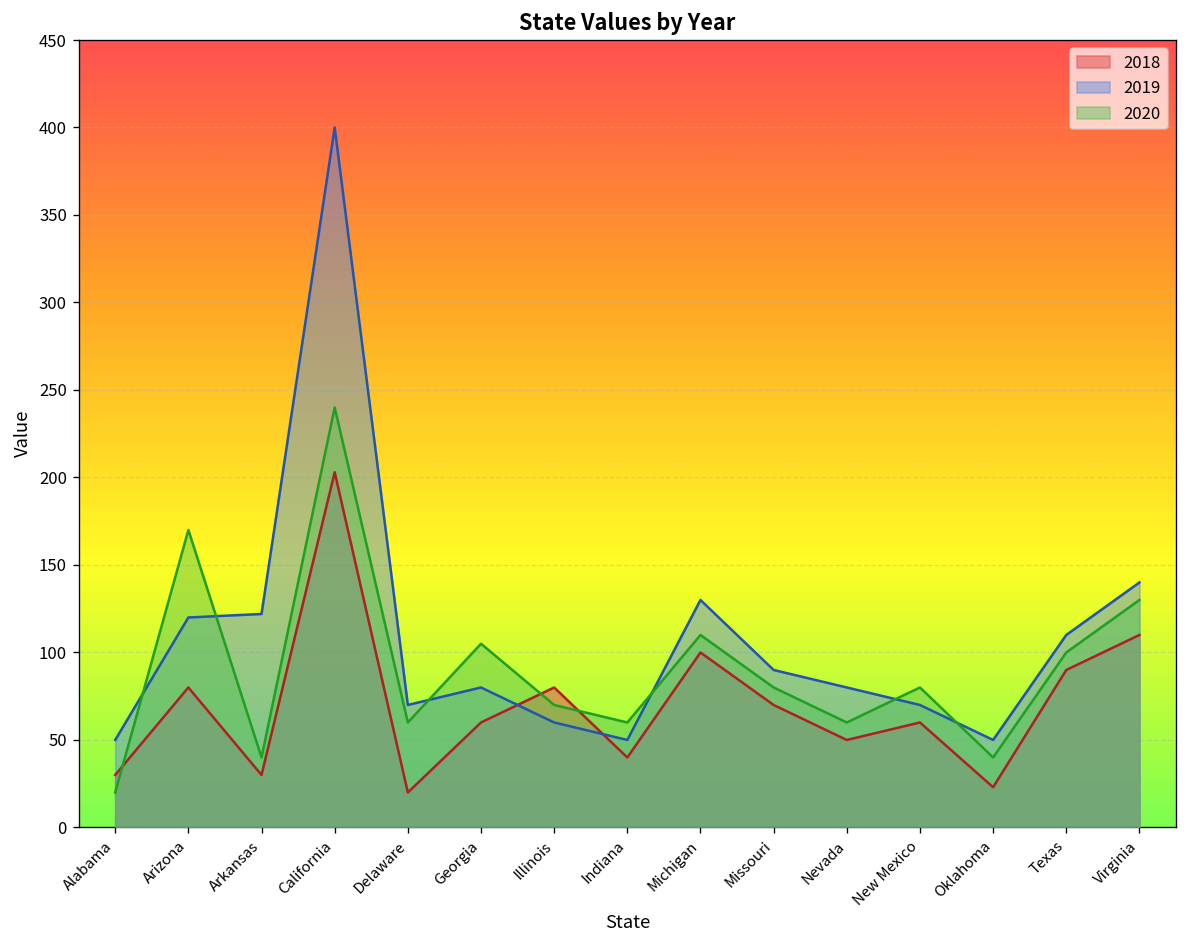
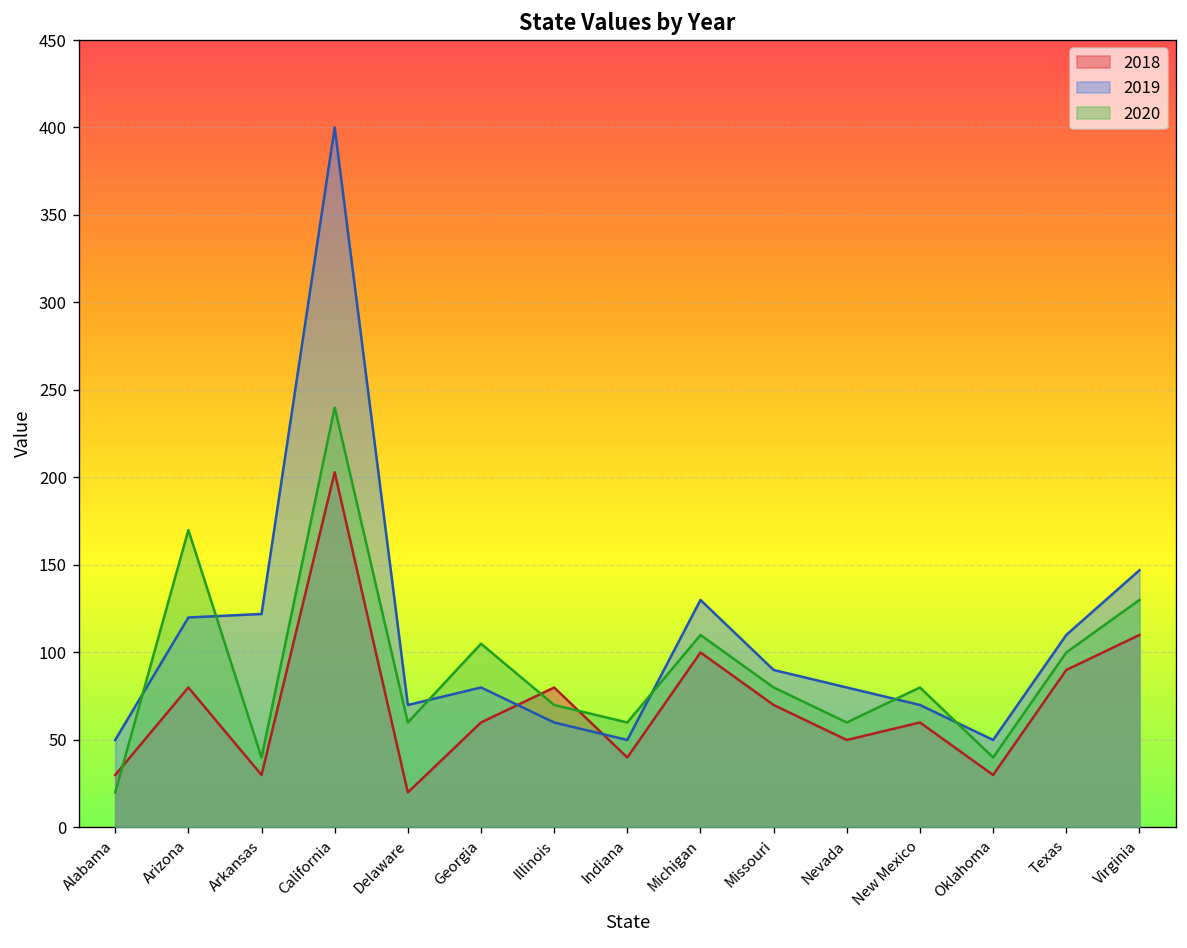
2018, Oklahoma: 23 -> 30
2019, Virginia: 140 -> 147
